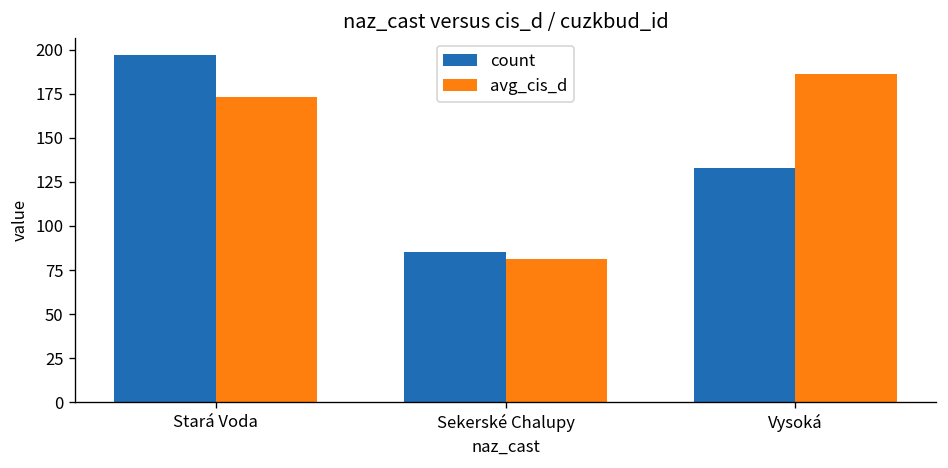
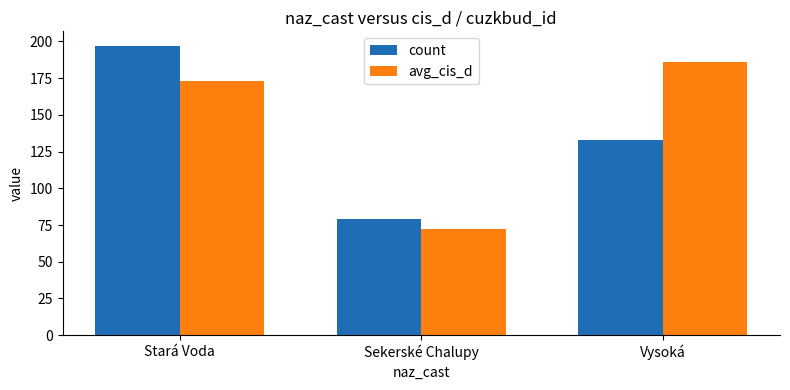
count, Sekerské Chalupy: 85 -> 79
avg_cis_d, Sekerské Chalupy: 81 -> 72
